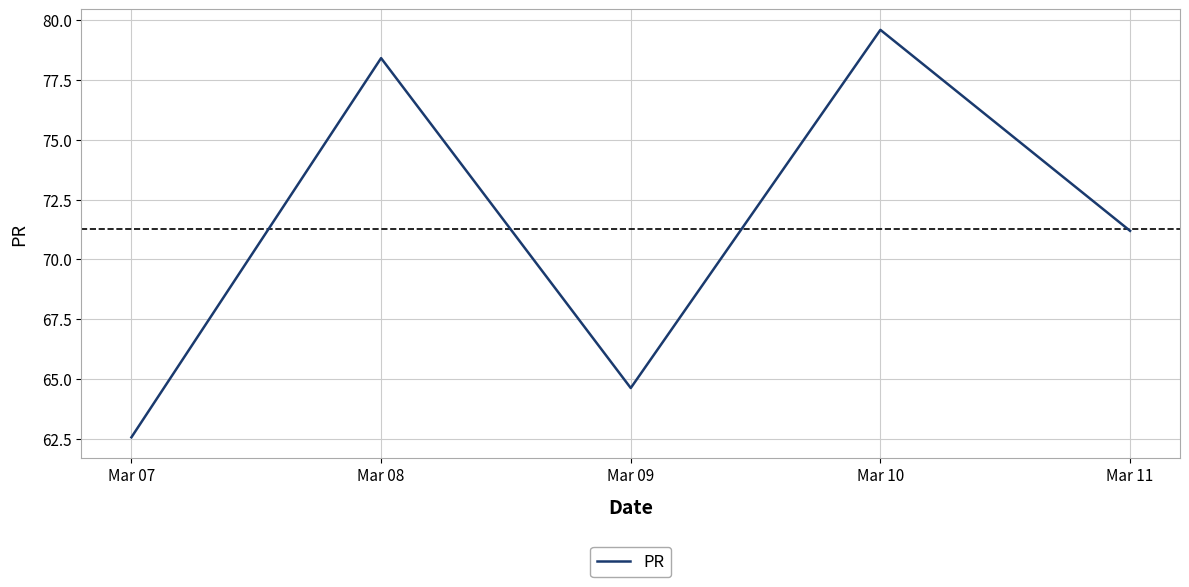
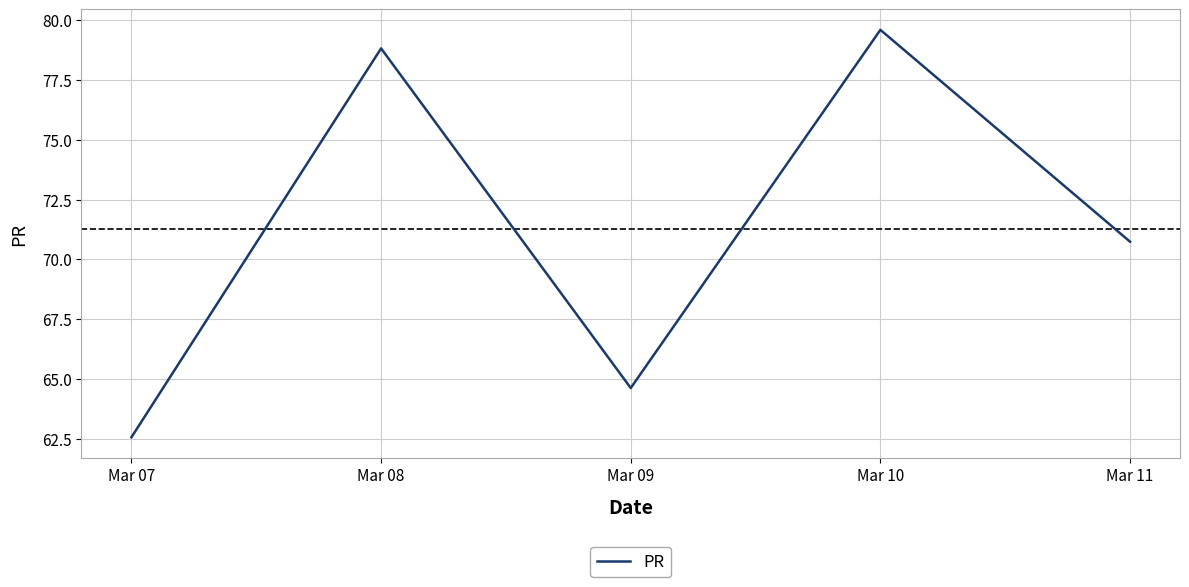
Mar 08: 78.4 -> 78.8
Mar 11: 71.2 -> 70.7
